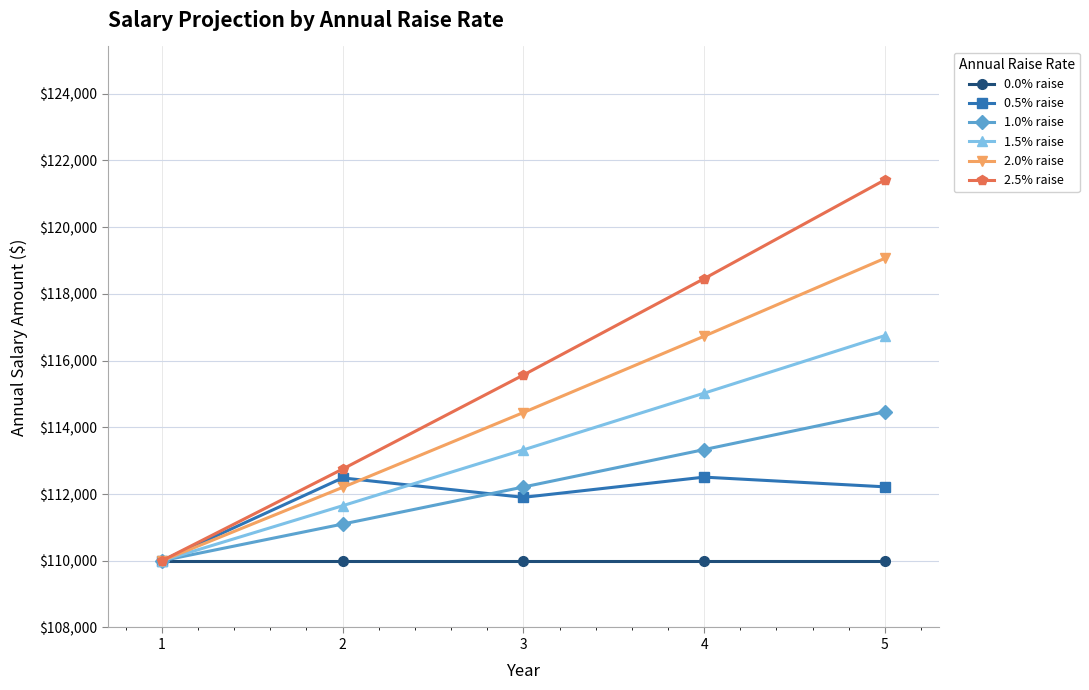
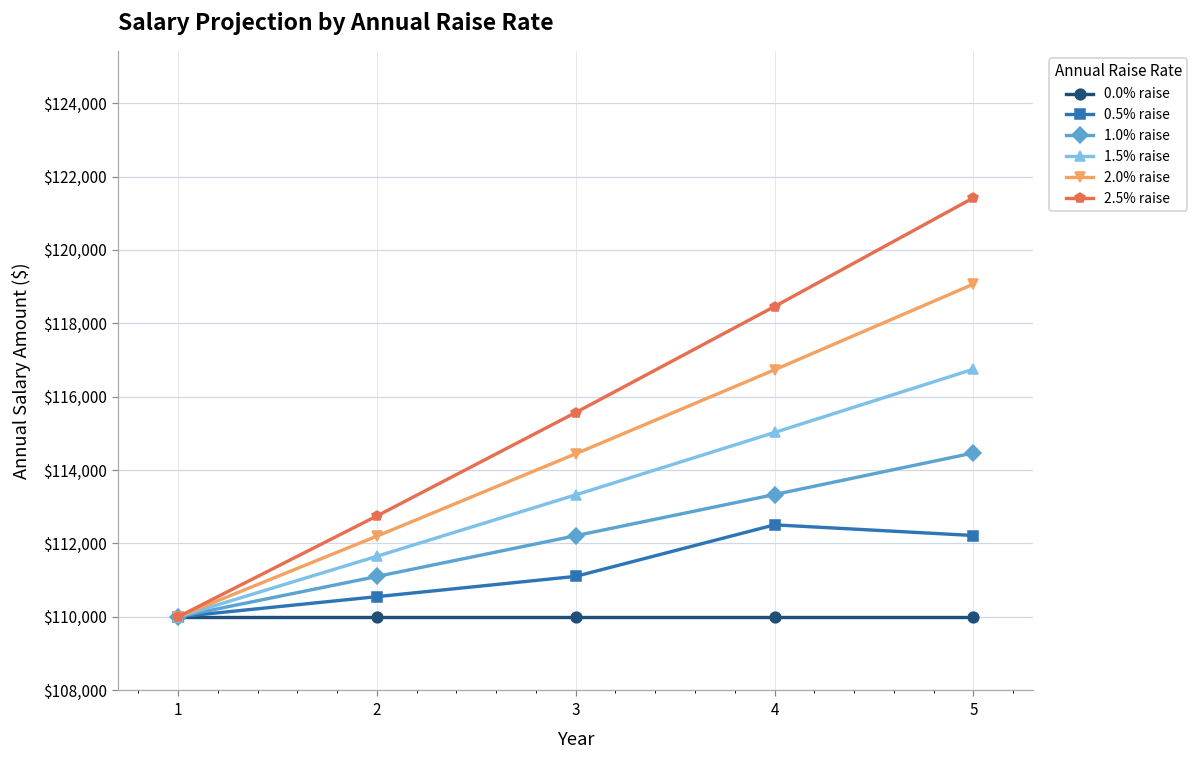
0.5% raise, 2: $112,500 -> $110,600
0.5% raise, 3: $111,900 -> $111,100
